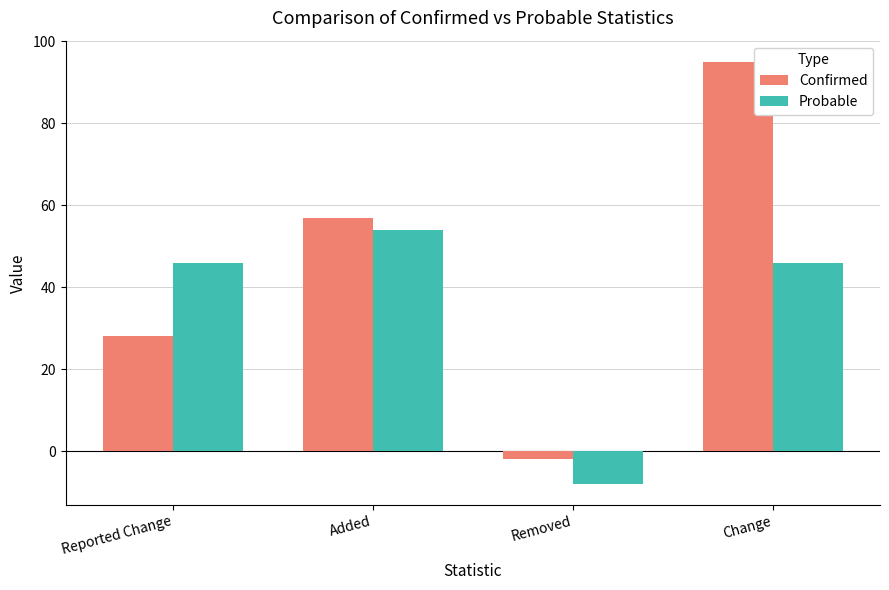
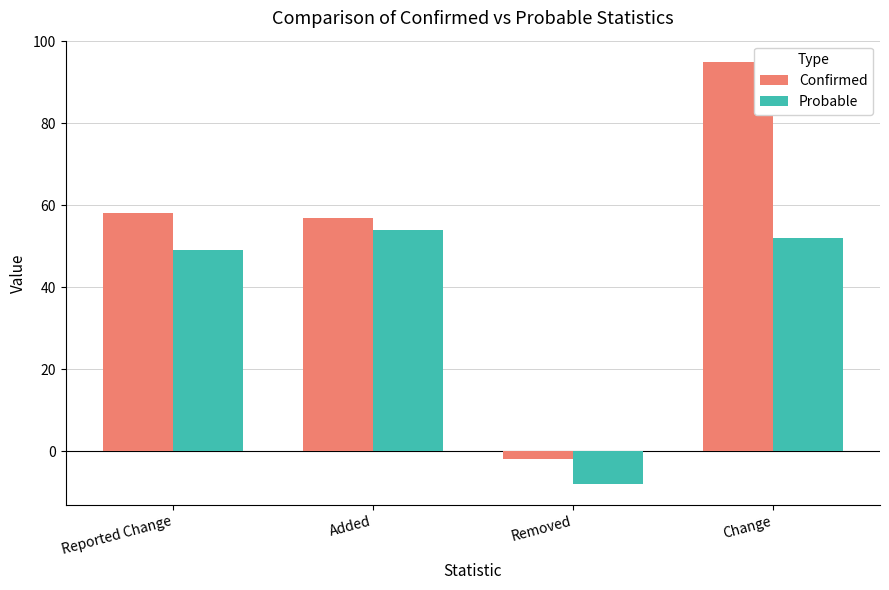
Confirmed, Reported Change: 28 -> 58
Probable, Reported Change: 46 -> 49
Probable, Change: 46 -> 52
